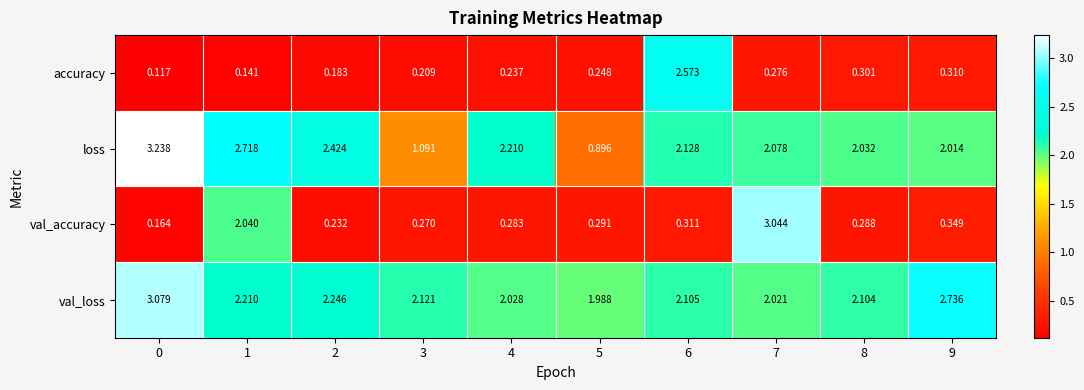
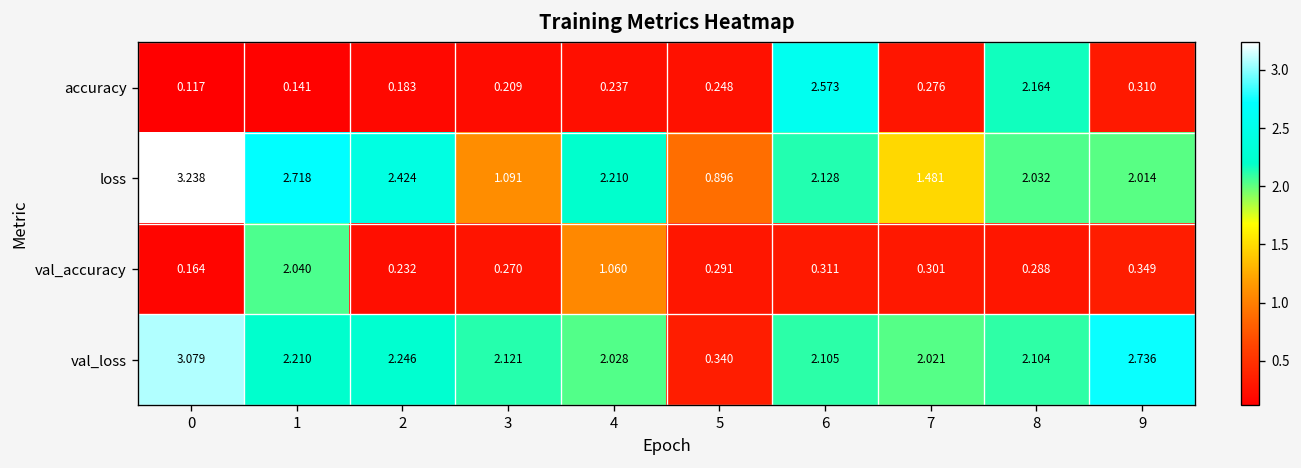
accuracy, 8: 0.301 -> 2.164
loss, 7: 2.078 -> 1.481
val_accuracy, 4: 0.283 -> 1.060
val_accuracy, 7: 3.044 -> 0.301
val_loss, 5: 1.988 -> 0.340
